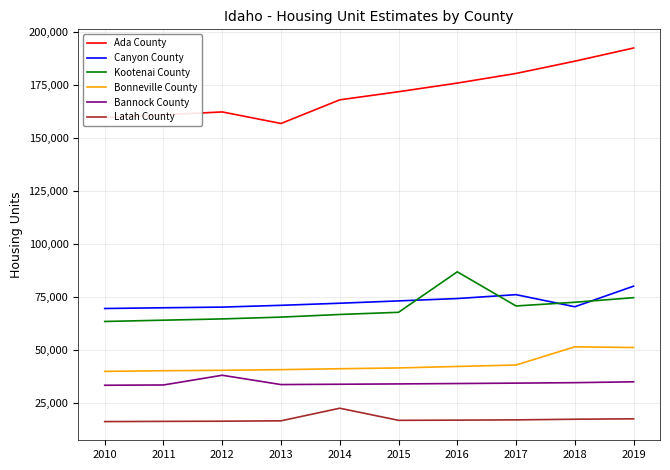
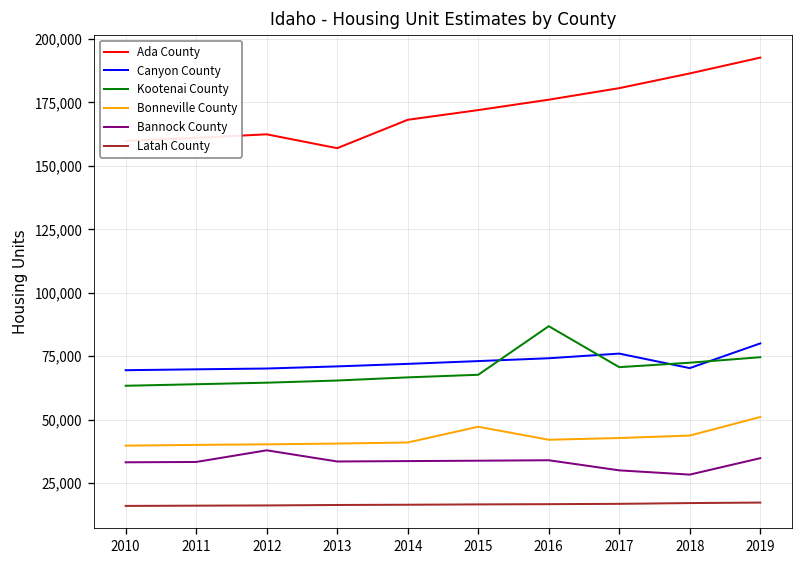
Latah County, 2014: 22,000 -> 17,000
Bonneville County, 2015: 41,000 -> 47,000
Bannock County, 2017: 34,000 -> 30,000
Bonneville County, 2018: 51,000 -> 44,000
Bannock County, 2018: 34,000 -> 28,000
